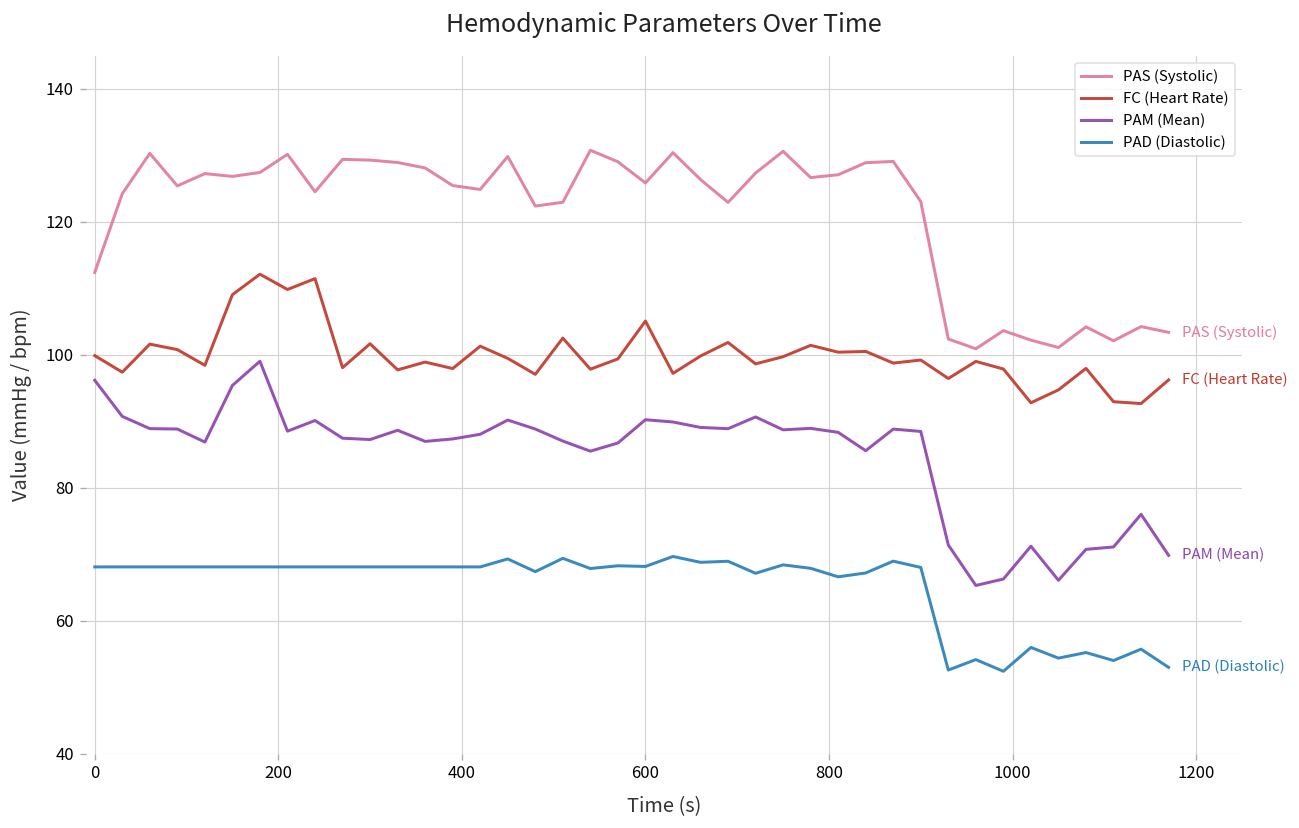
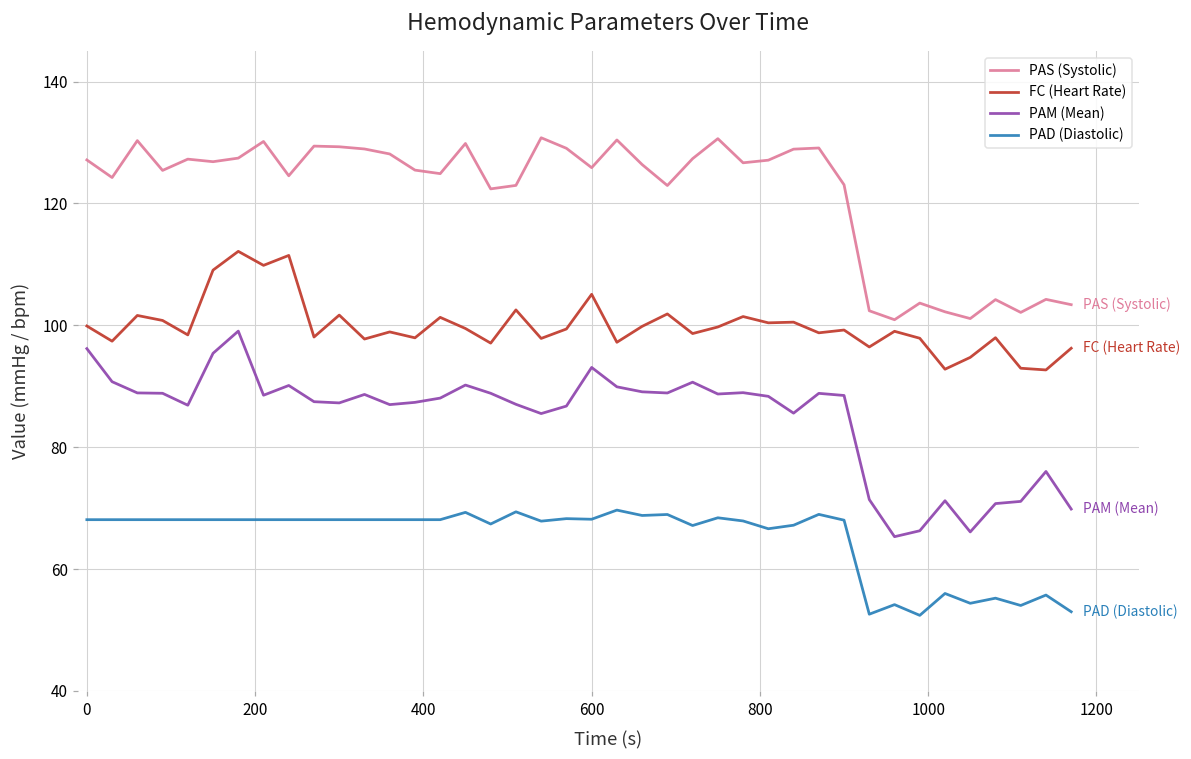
PAS (Systolic), 0: 112 -> 127
PAM (Mean), 600: 90 -> 93
